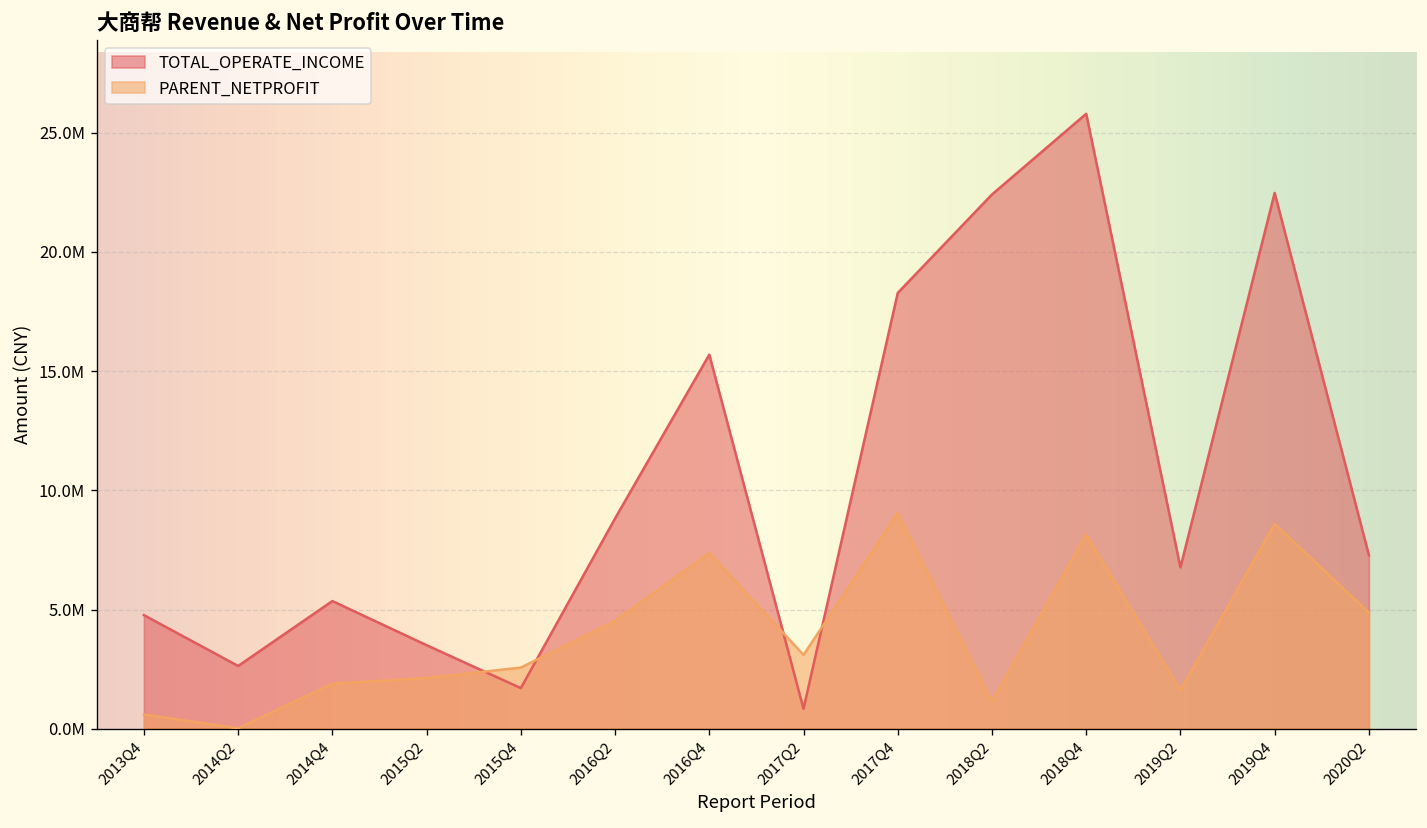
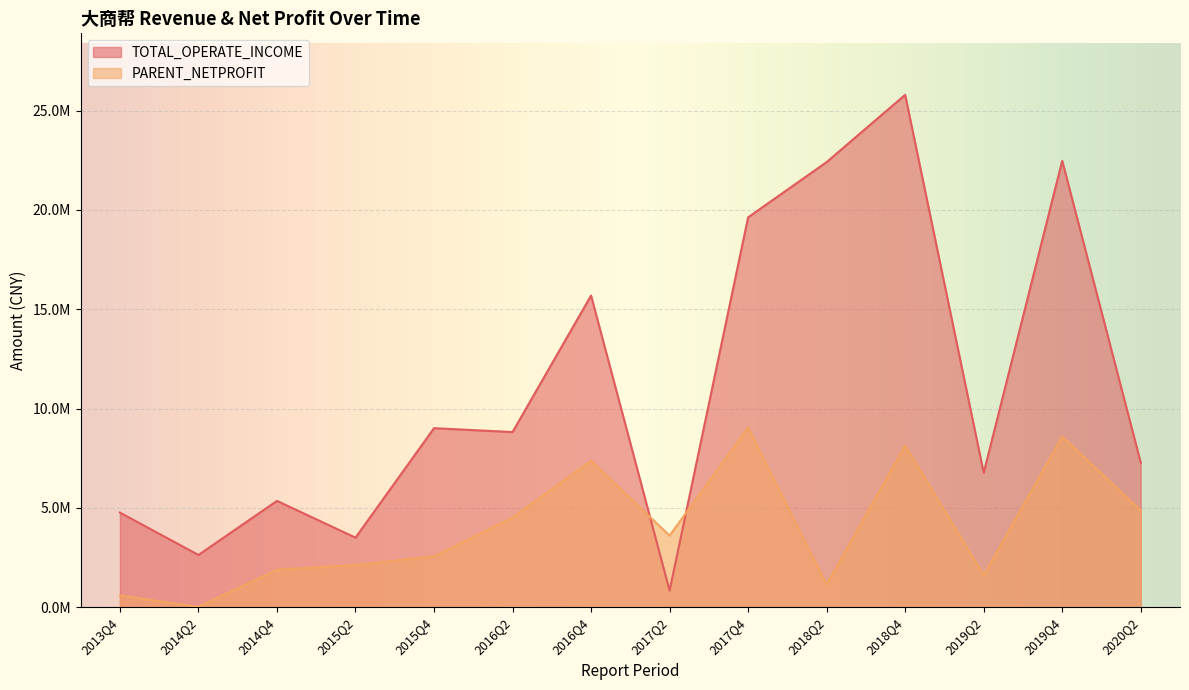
TOTAL_OPERATE_INCOME, 2015Q4: 1700000 -> 9000000
PARENT_NETPROFIT, 2017Q2: 3100000 -> 3600000
TOTAL_OPERATE_INCOME, 2017Q4: 18300000 -> 19600000
